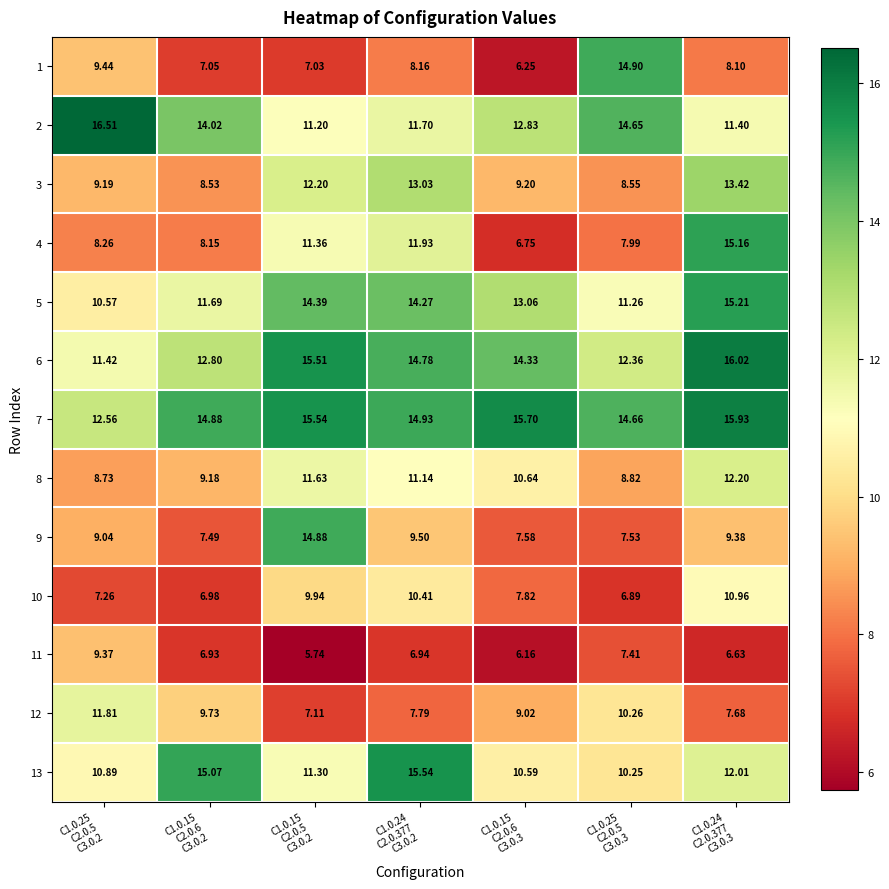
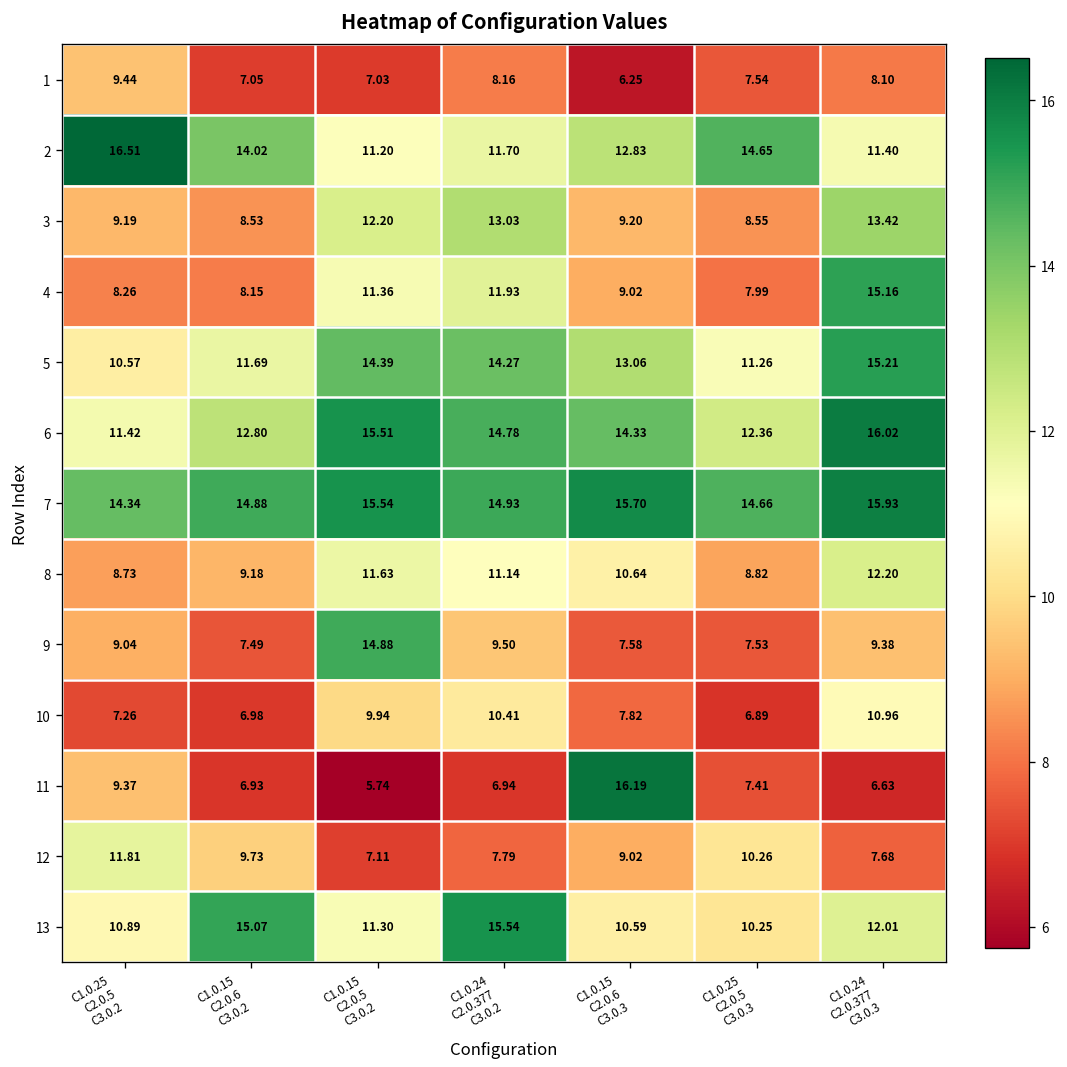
1, C1.0.25 C2.0.5 C3.0.3: 14.90 -> 7.54
4, C1.0.15 C2.0.6 C3.0.3: 6.75 -> 9.02
7, C1.0.25 C2.0.5 C3.0.2: 12.56 -> 14.34
11, C1.0.15 C2.0.6 C3.0.3: 6.16 -> 16.19
